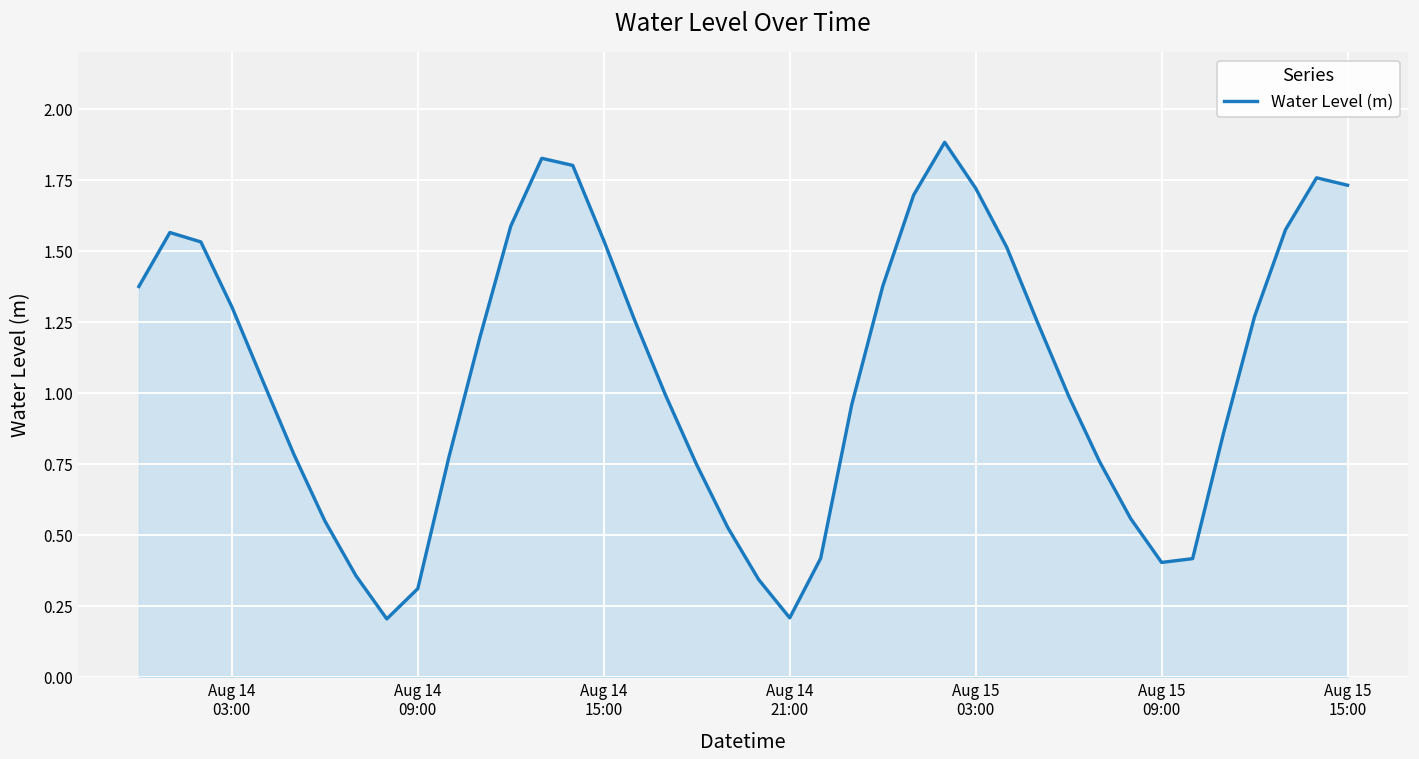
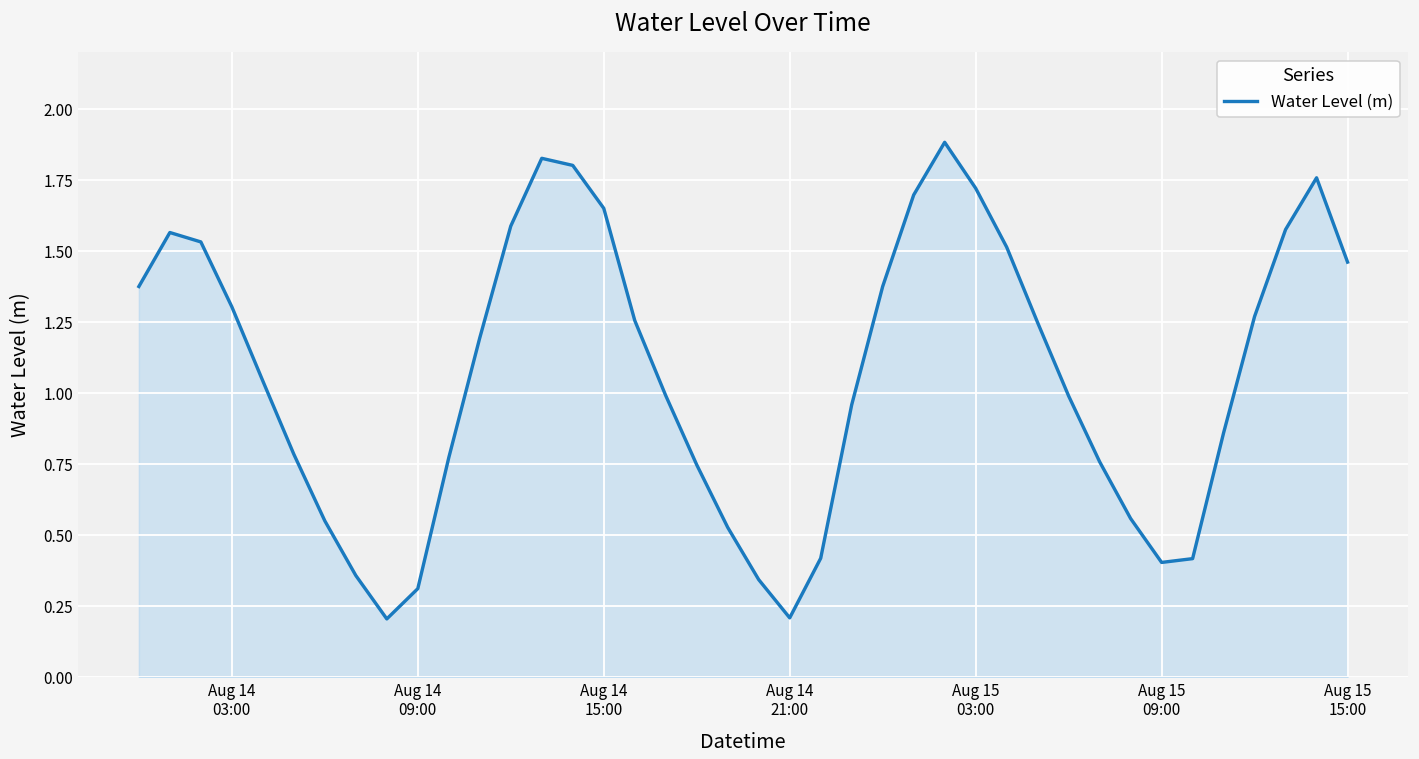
Aug 14 15:00: 1.54 -> 1.65
Aug 15 15:00: 1.73 -> 1.46
